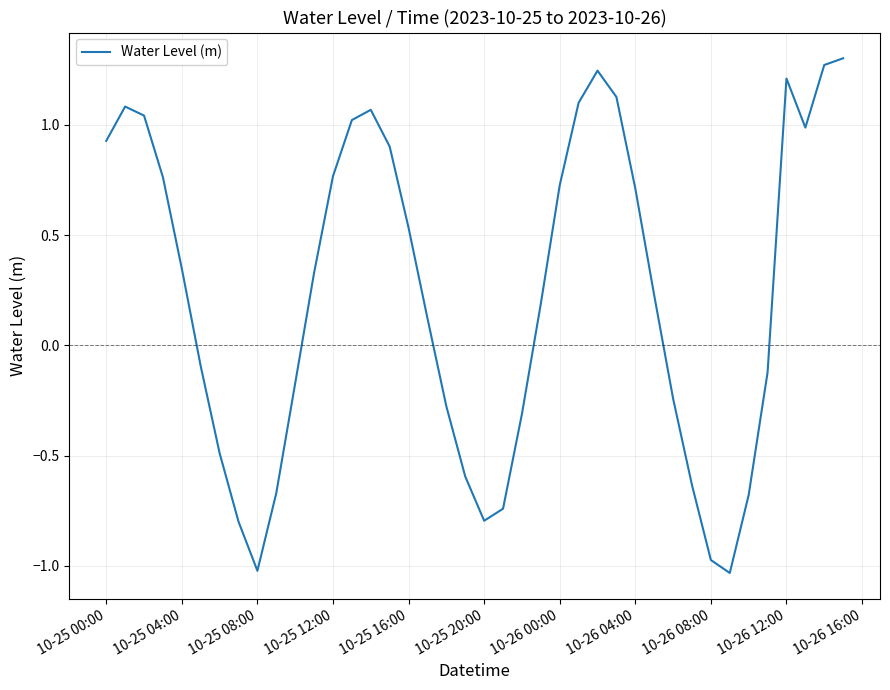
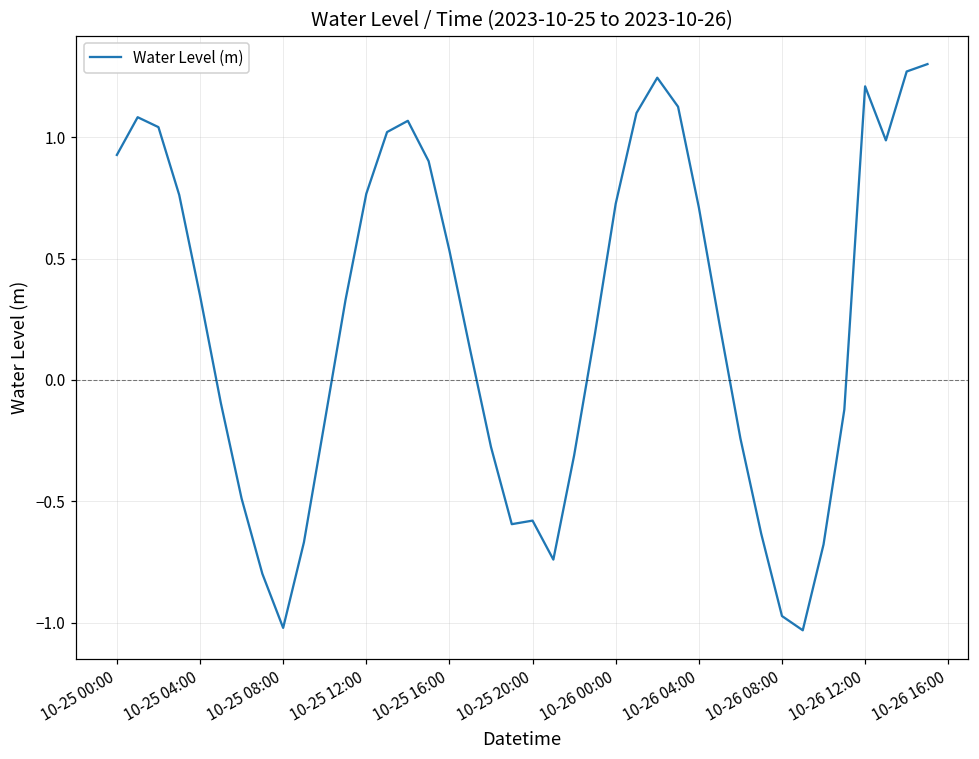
10-25 20:00: -0.80 -> -0.58
